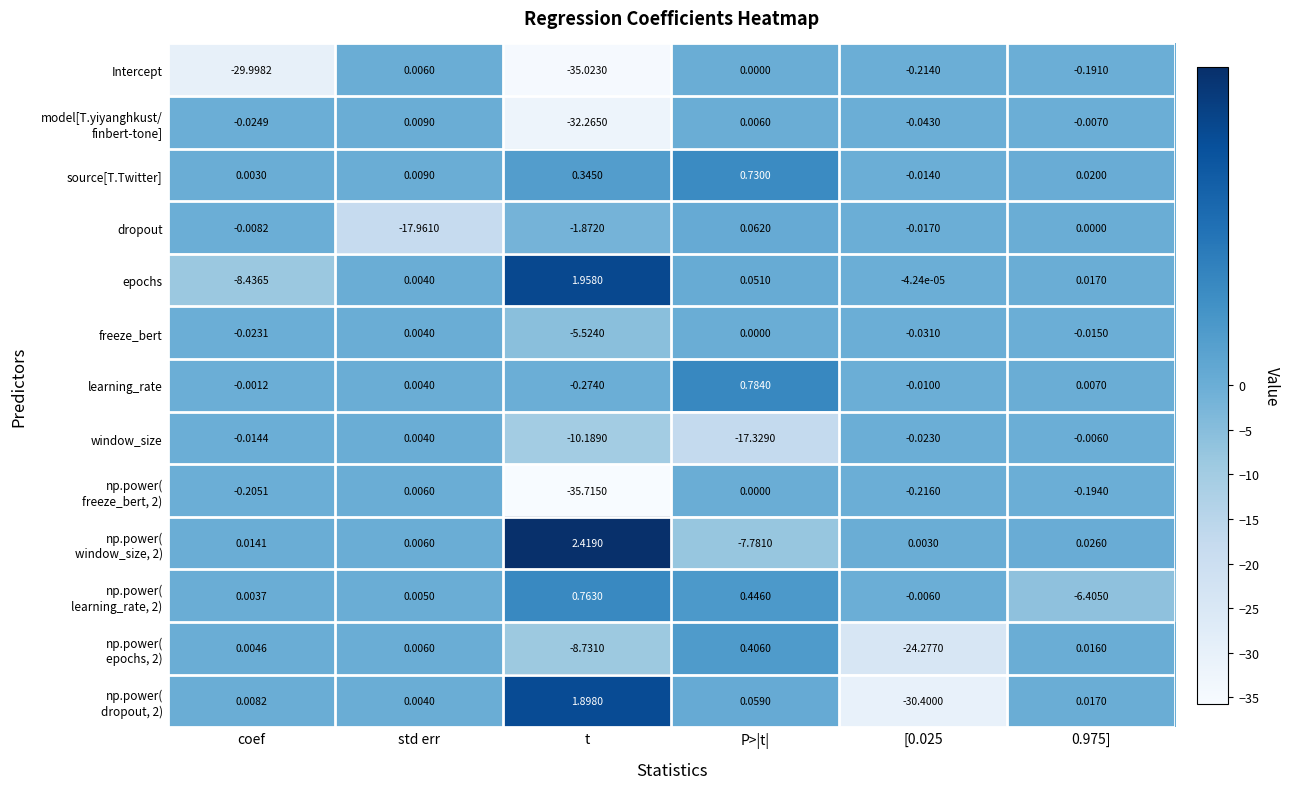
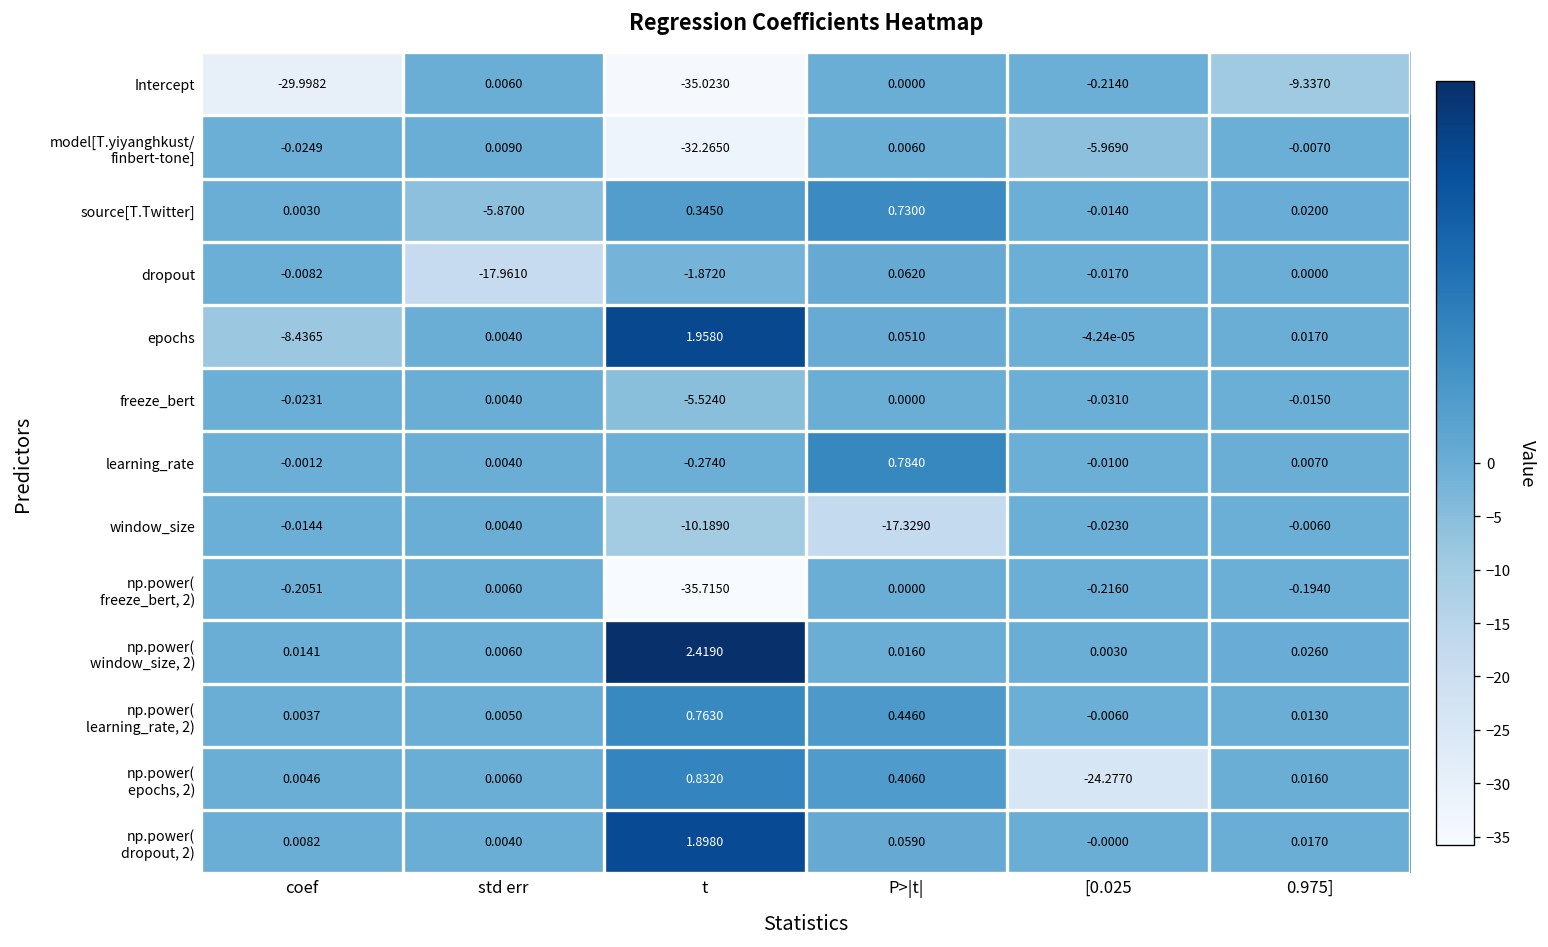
Intercept, 0.975]: -0.1910 -> -9.3370
model[T.yiyanghkust/ finbert-tone], [0.025: -0.0430 -> -5.9690
source[T.Twitter], std err: 0.0090 -> -5.8700
np.power( window_size, 2), P>|t|: -7.7810 -> 0.0160
np.power( learning_rate, 2), 0.975]: -6.4050 -> 0.0130
np.power( epochs, 2), t: -8.7310 -> 0.8320
np.power( dropout, 2), [0.025: -30.4000 -> -0.0000
